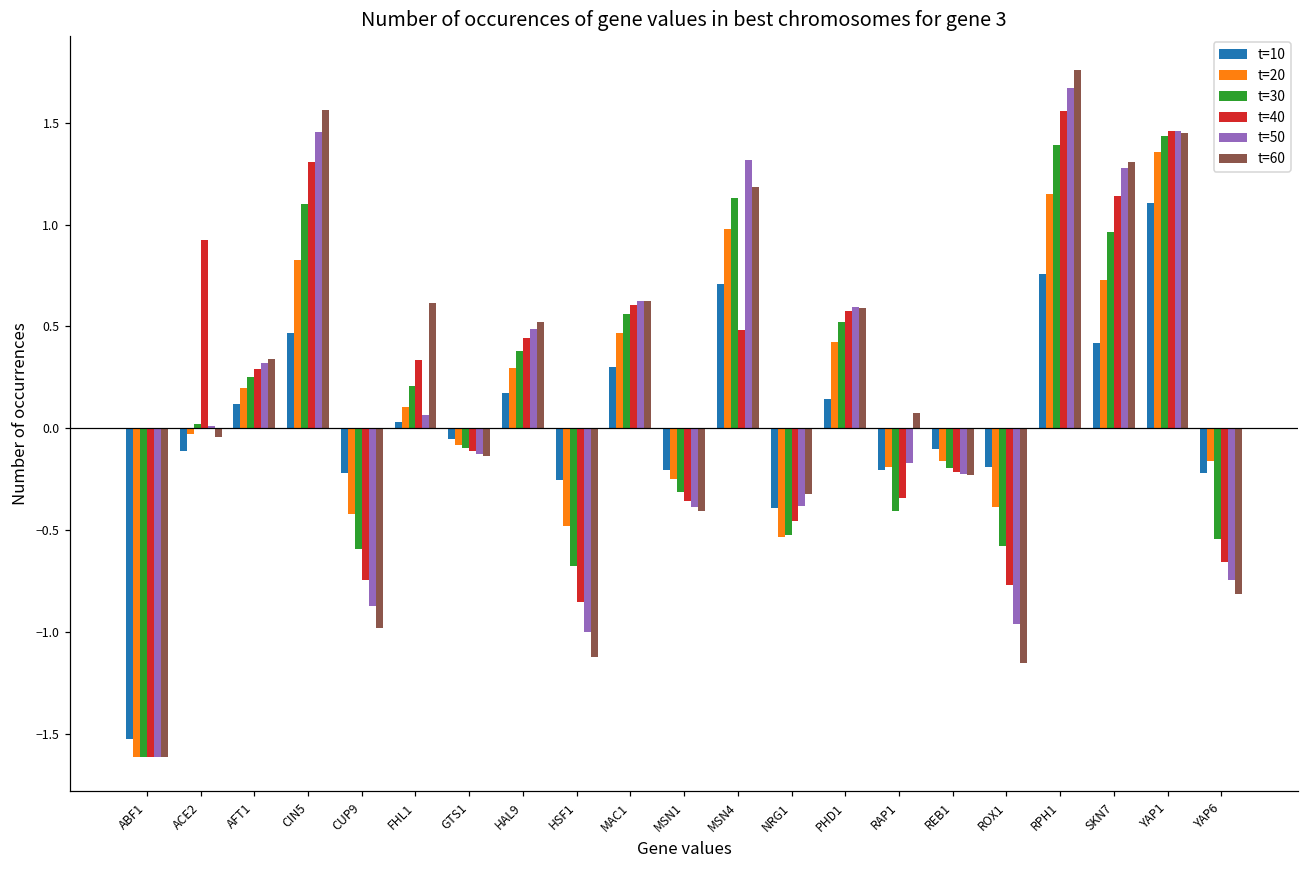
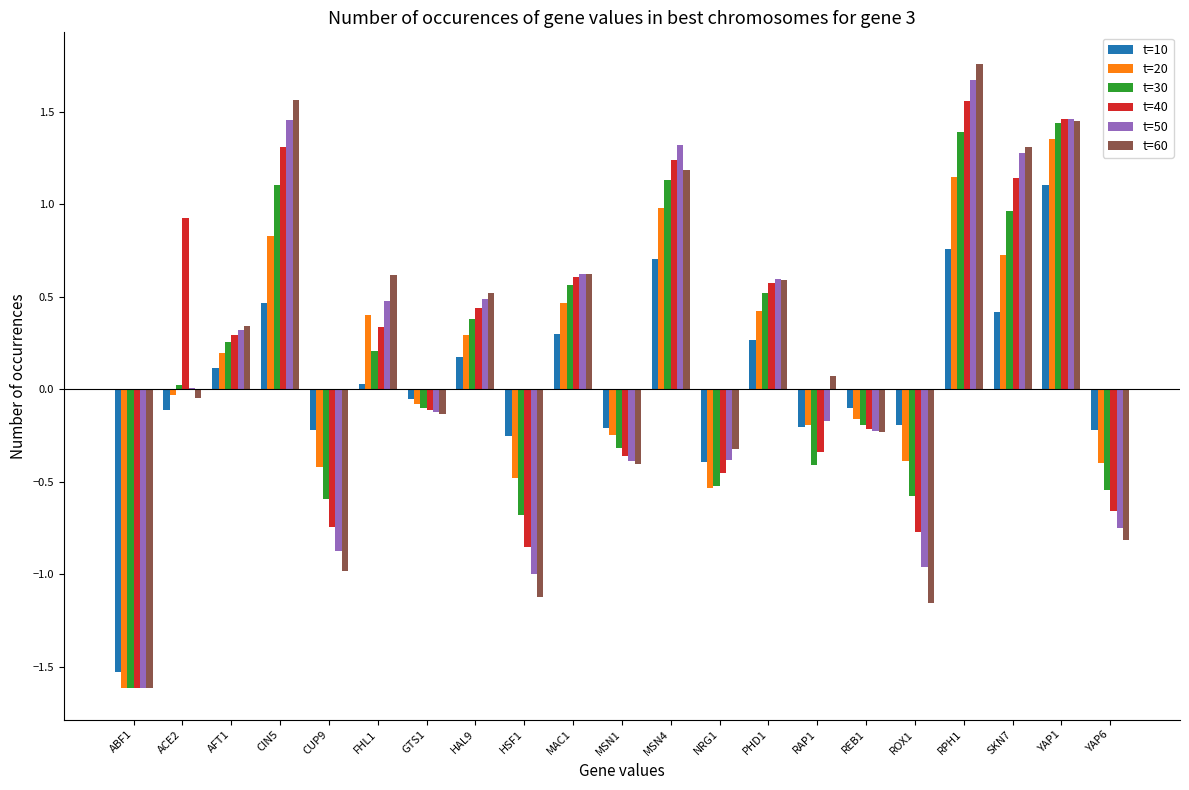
t=20, FHL1: 0.10 -> 0.40
t=50, FHL1: 0.06 -> 0.48
t=40, MSN4: 0.48 -> 1.24
t=10, PHD1: 0.14 -> 0.27
t=20, YAP6: -0.16 -> -0.40
